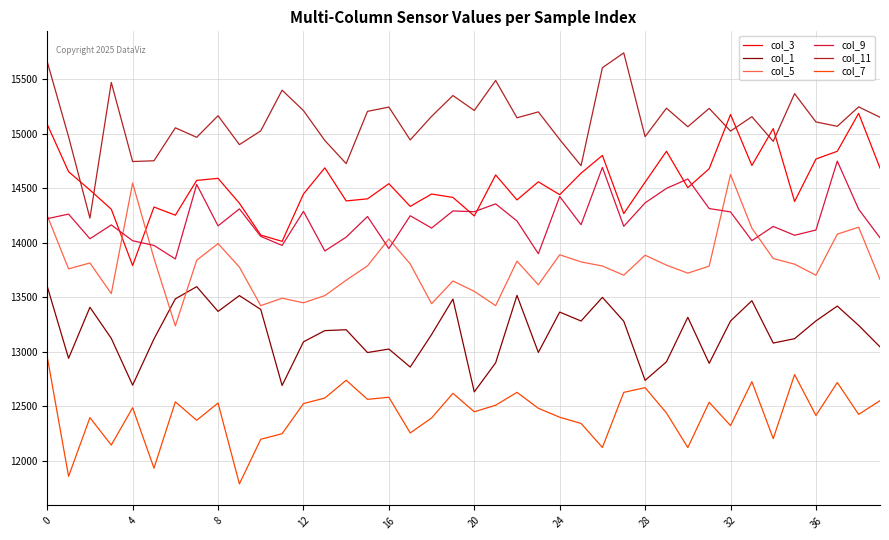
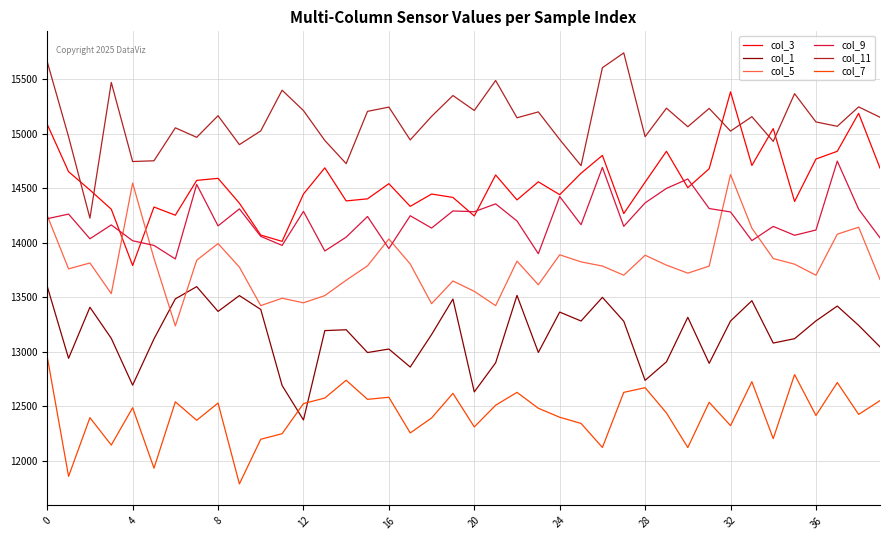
col_1, 12: 13090 -> 12380
col_7, 20: 12450 -> 12310
col_3, 32: 15180 -> 15380
